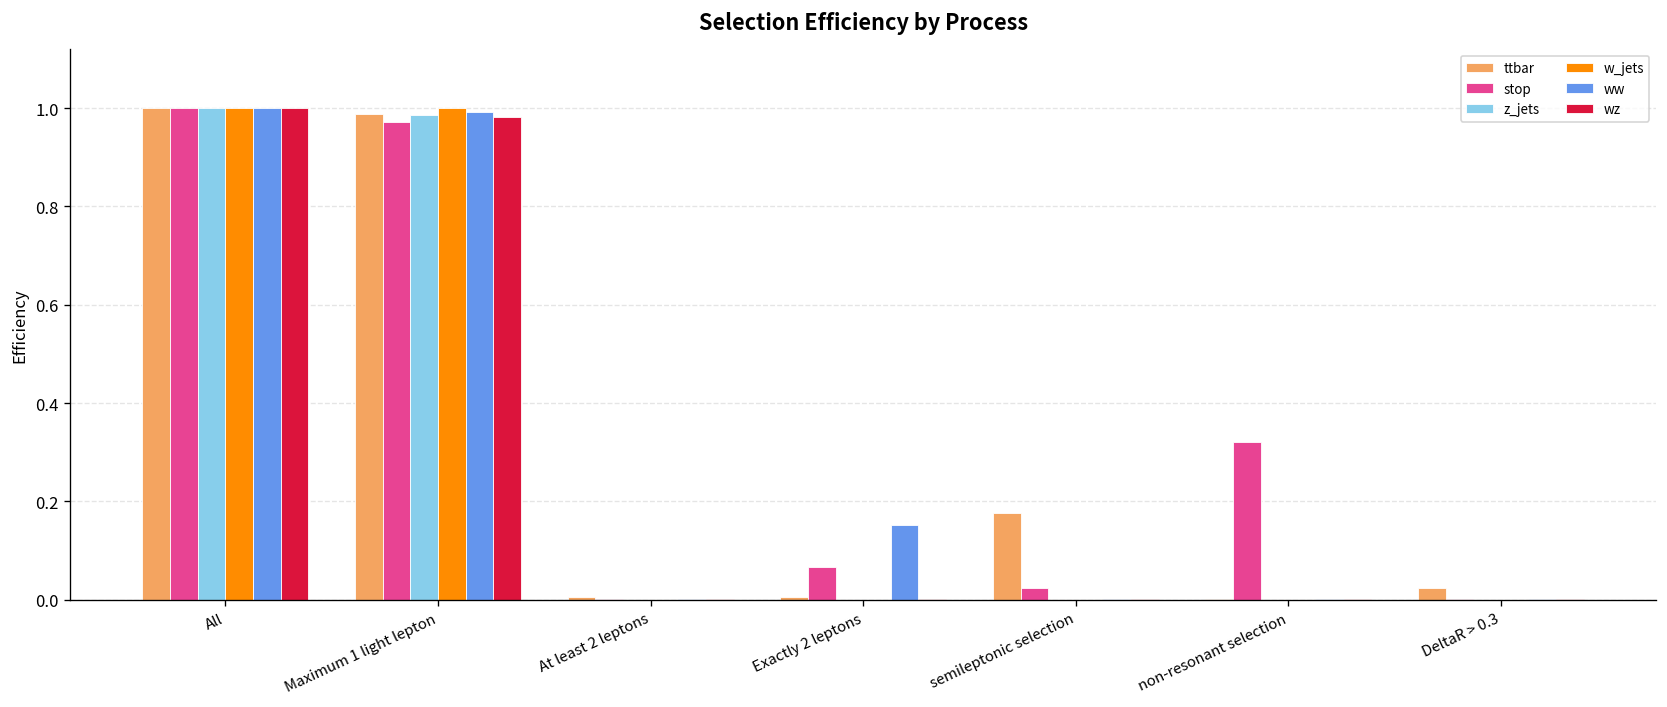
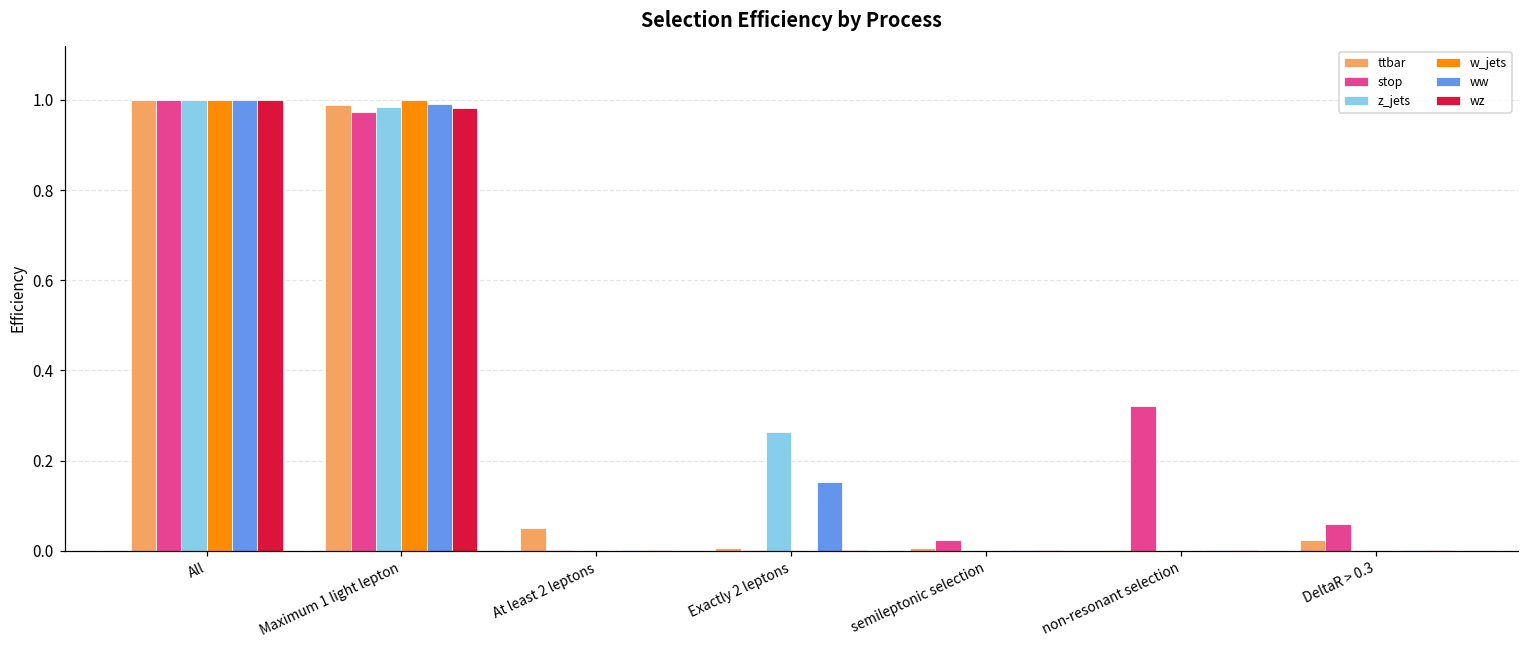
ttbar, At least 2 leptons: 0.01 -> 0.05
stop, Exactly 2 leptons: 0.07 -> 0.00
z_jets, Exactly 2 leptons: 0.00 -> 0.26
ttbar, semileptonic selection: 0.18 -> 0.01
stop, DeltaR > 0.3: 0.00 -> 0.06
